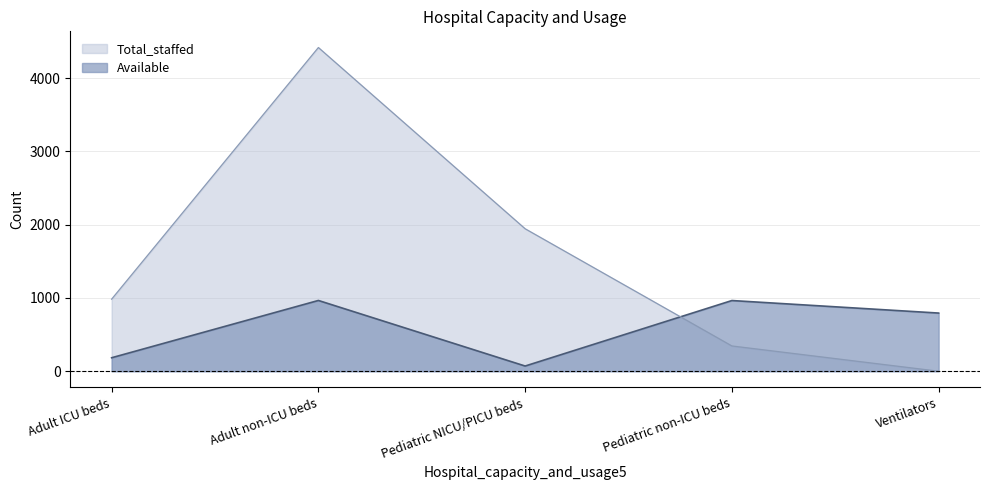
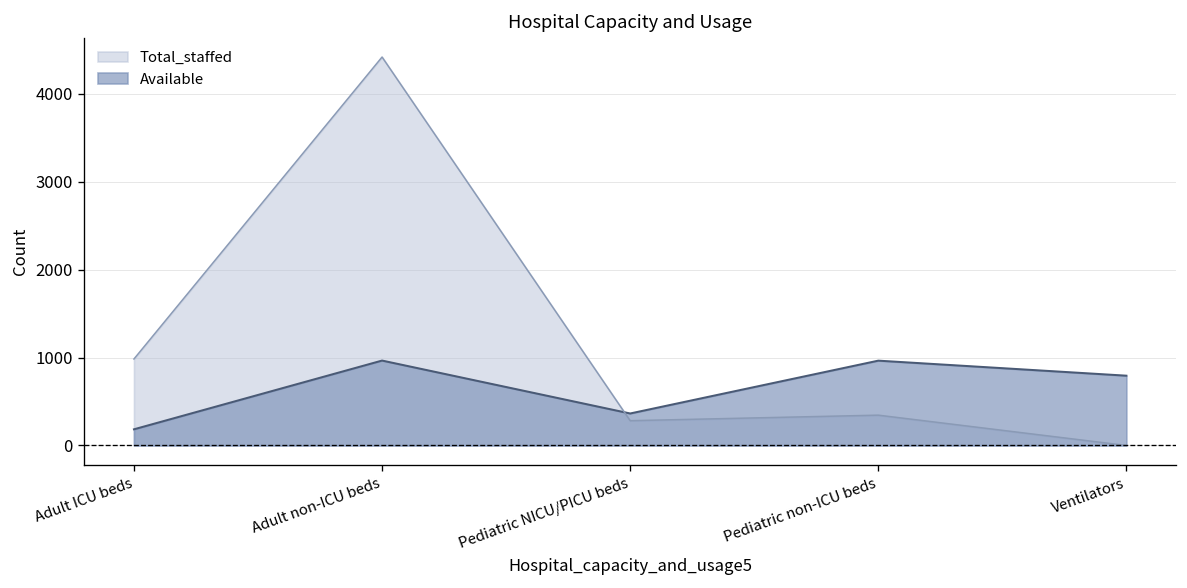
Total_staffed, Pediatric NICU/PICU beds: 1900 -> 300
Available, Pediatric NICU/PICU beds: 100 -> 400
